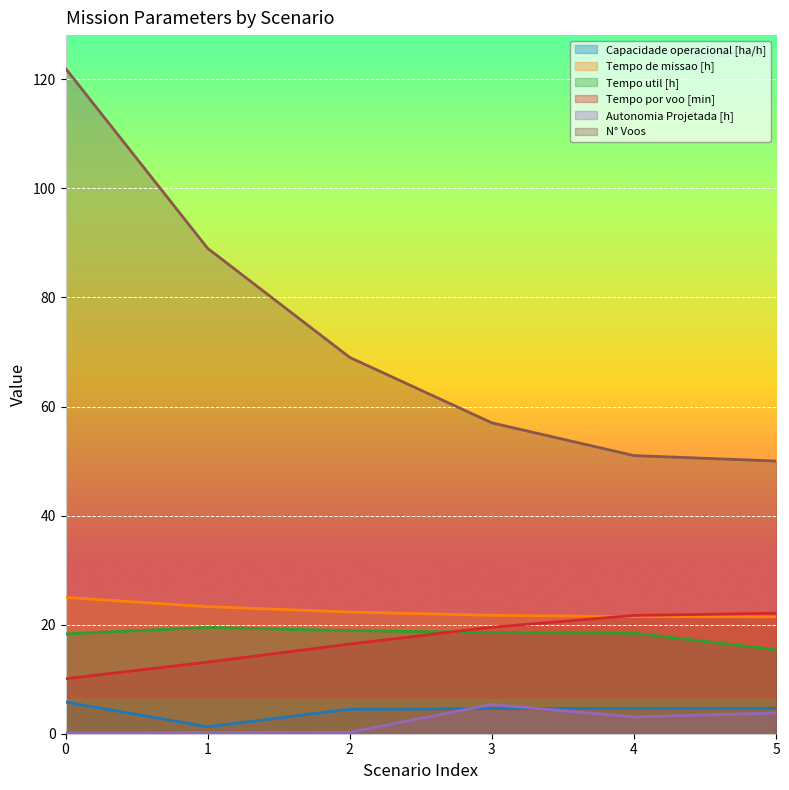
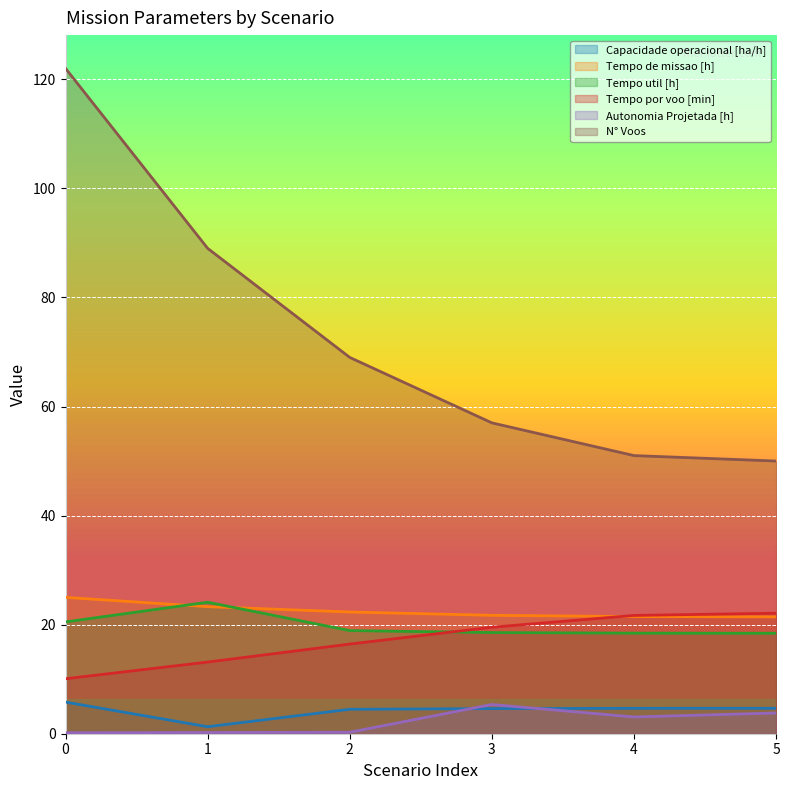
Tempo util [h], 0: 18 -> 21
Tempo util [h], 1: 19 -> 24
Tempo util [h], 5: 15 -> 18
